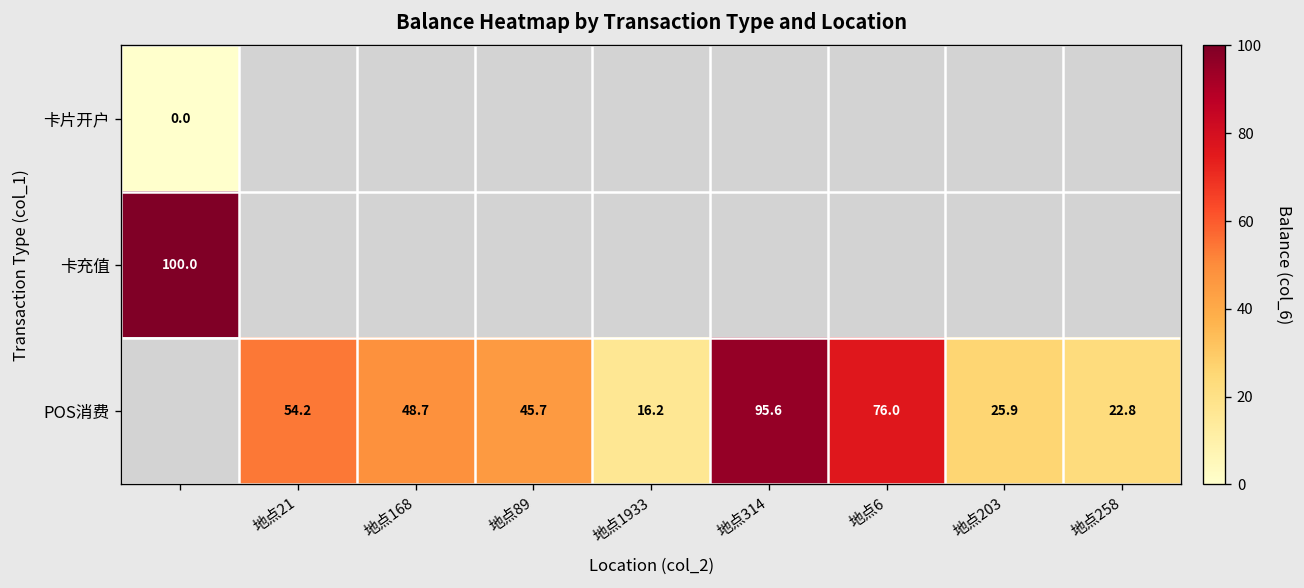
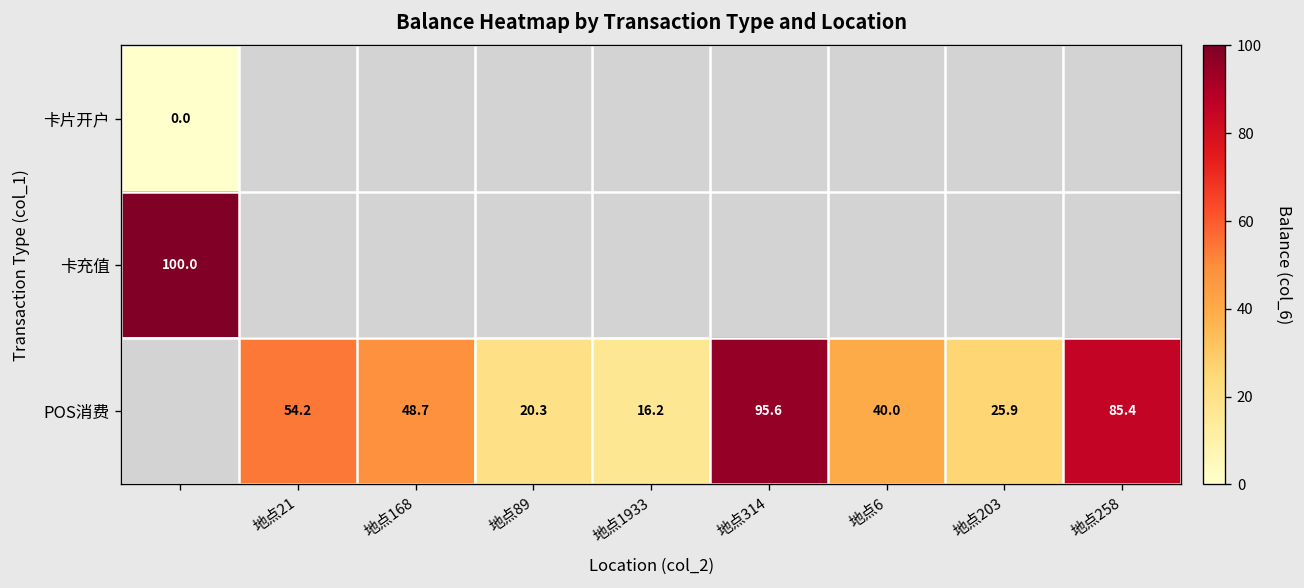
POS消费, 地点89: 45.7 -> 20.3
POS消费, 地点6: 76.0 -> 40.0
POS消费, 地点258: 22.8 -> 85.4
